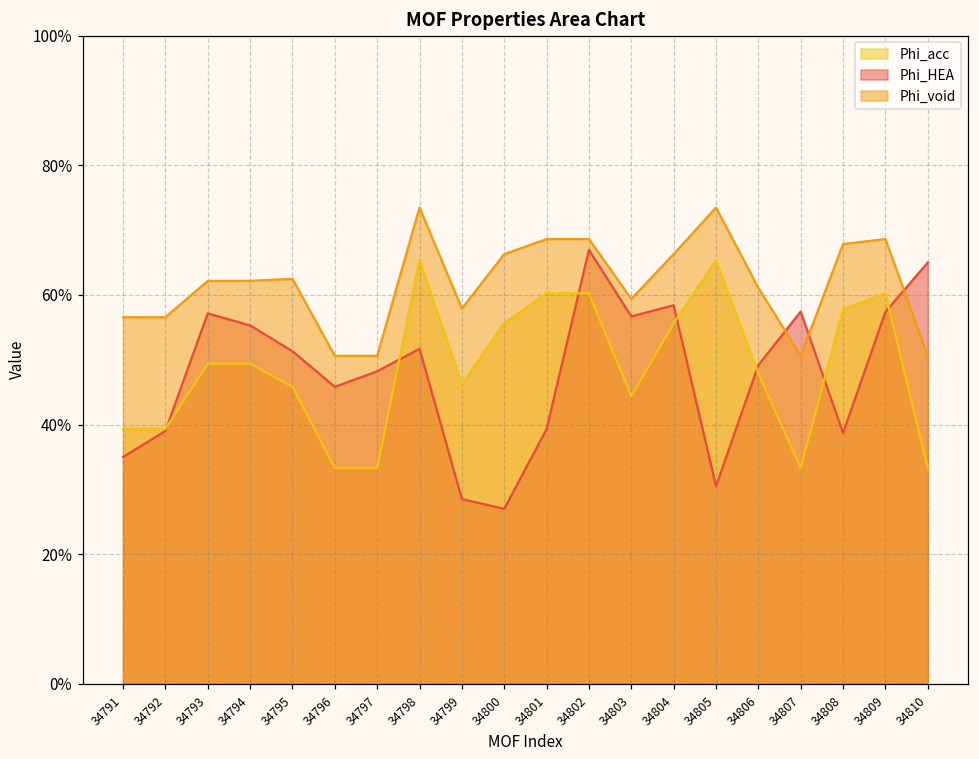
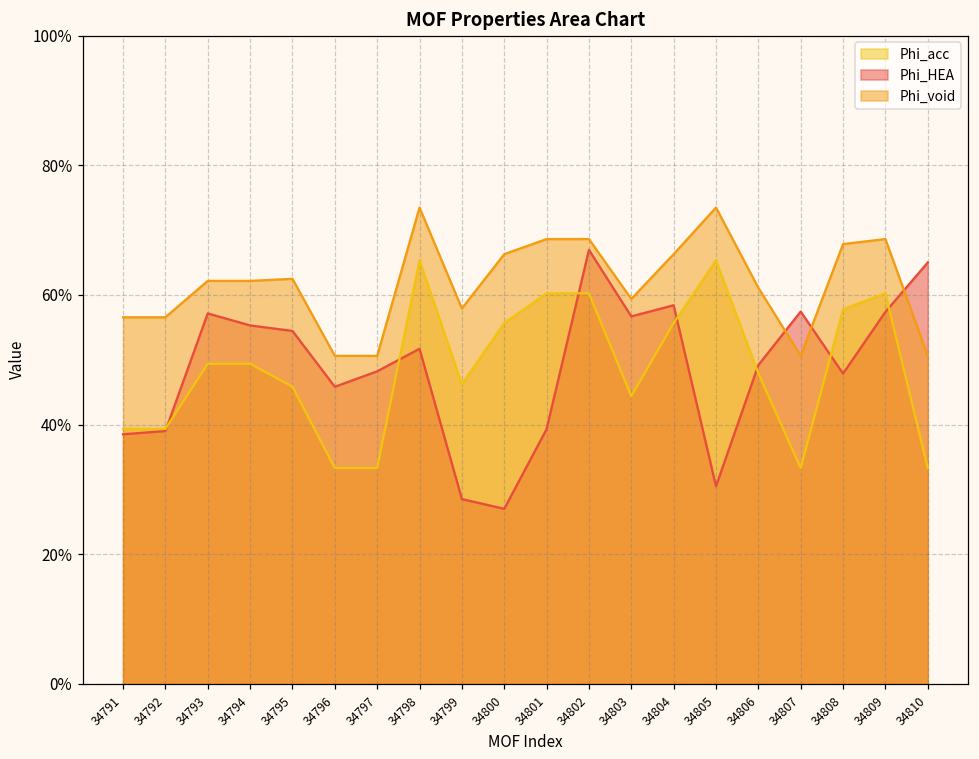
Phi_HEA, 34791: 35% -> 39%
Phi_HEA, 34795: 51% -> 54%
Phi_HEA, 34808: 39% -> 48%
